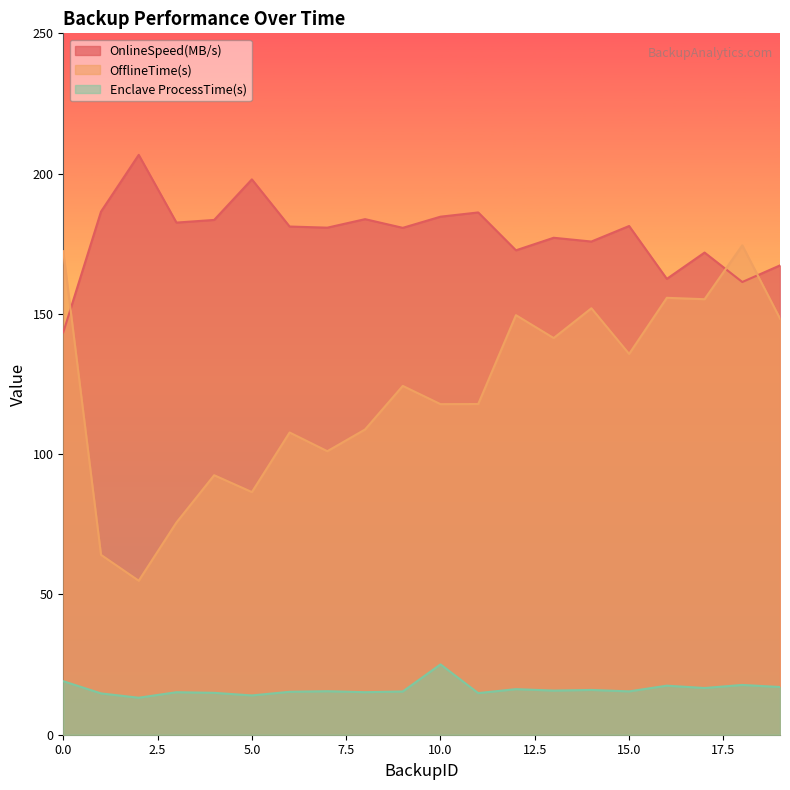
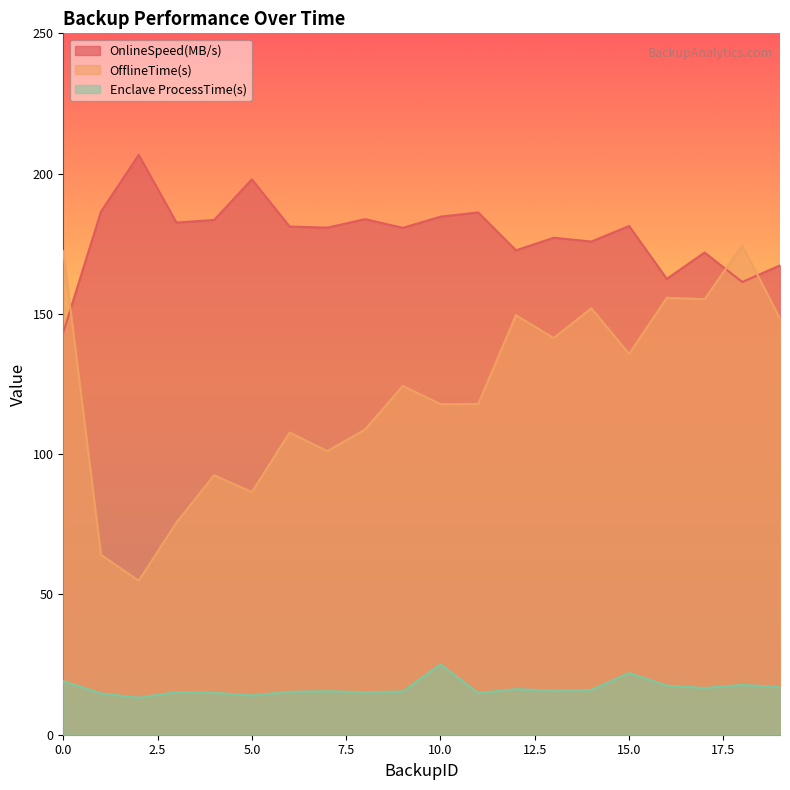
Enclave ProcessTime(s), 15.0: 15 -> 22
